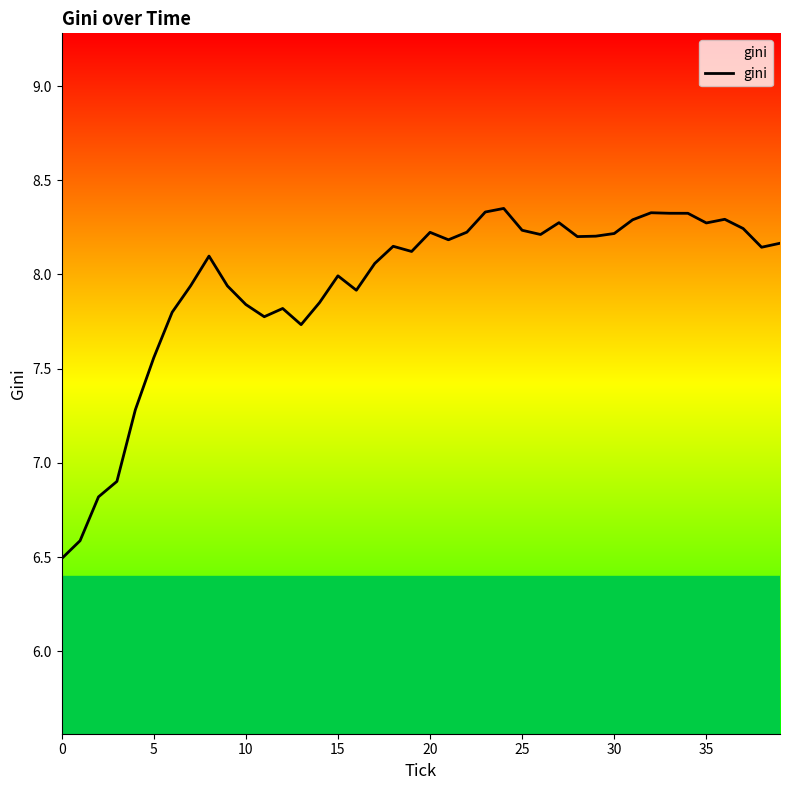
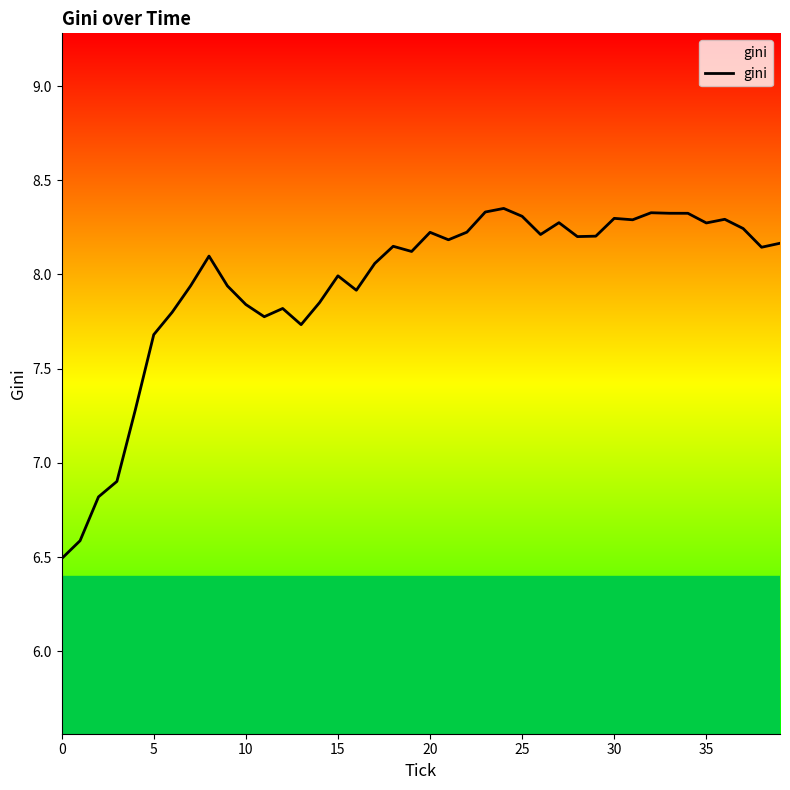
5: 7.56 -> 7.68
25: 8.23 -> 8.31
30: 8.22 -> 8.30
